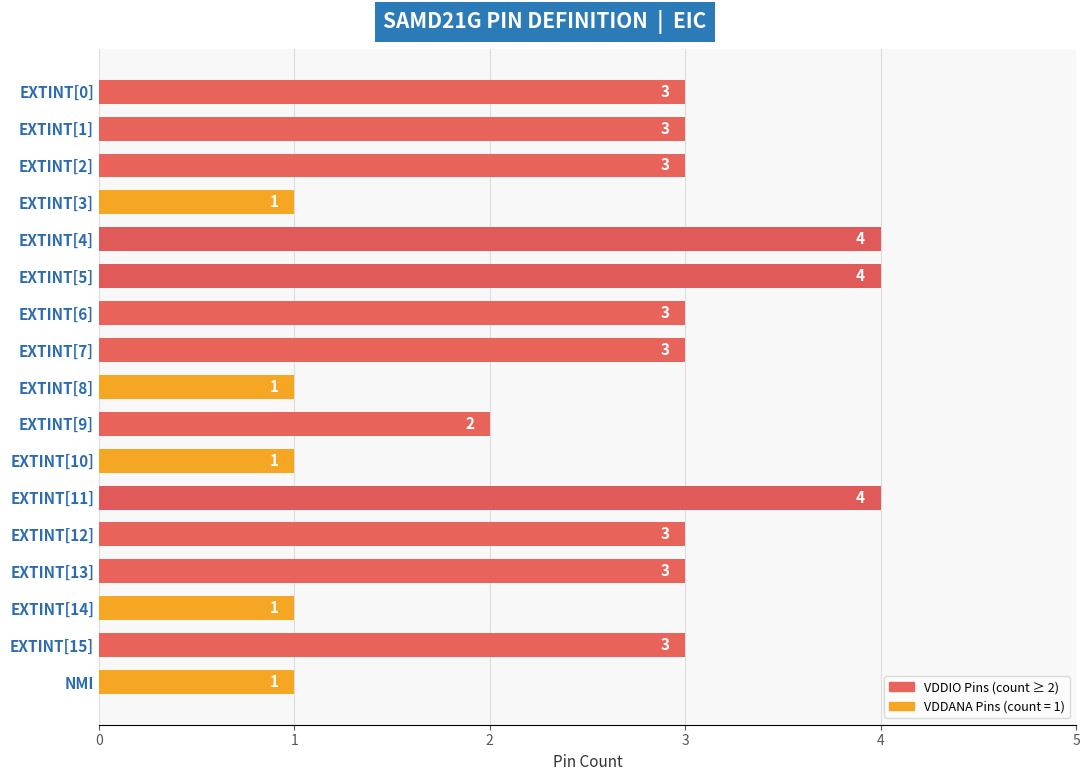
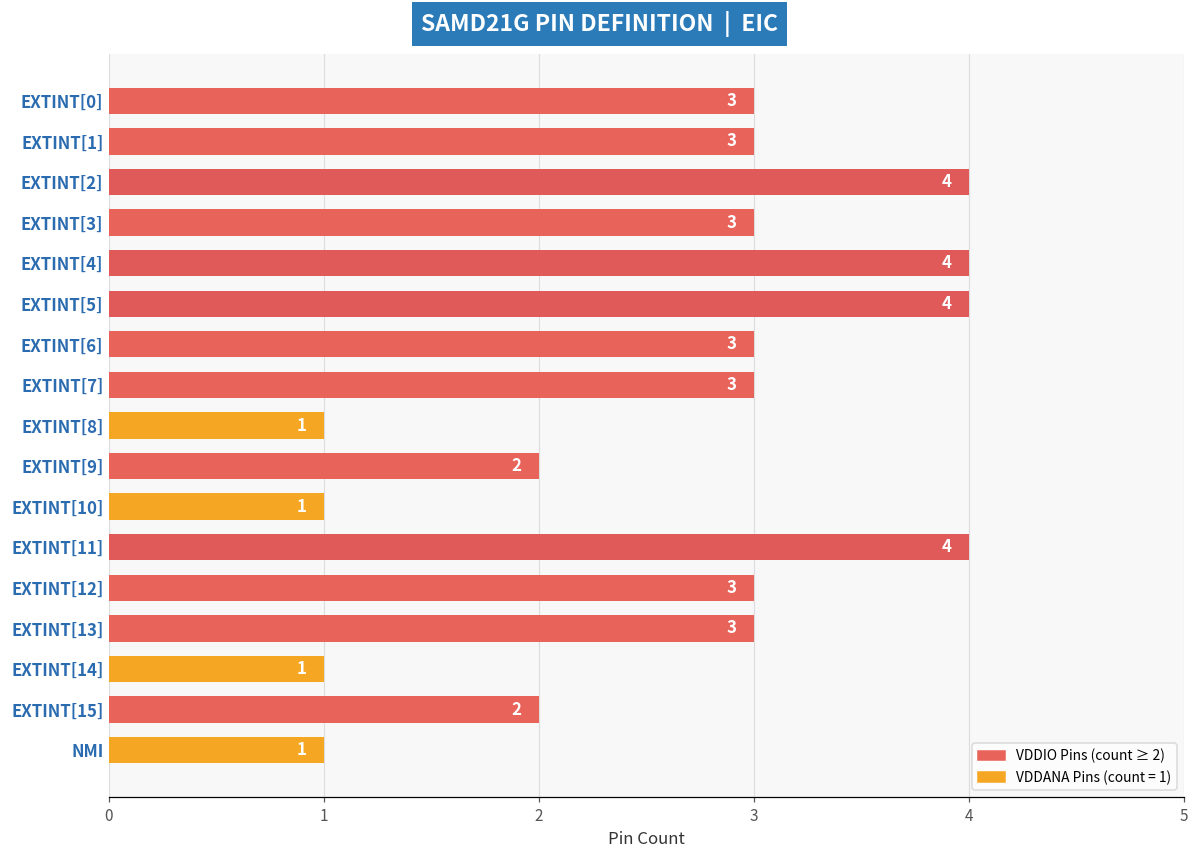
EXTINT[2]: 3 -> 4
EXTINT[3]: 1 -> 3
EXTINT[15]: 3 -> 2
